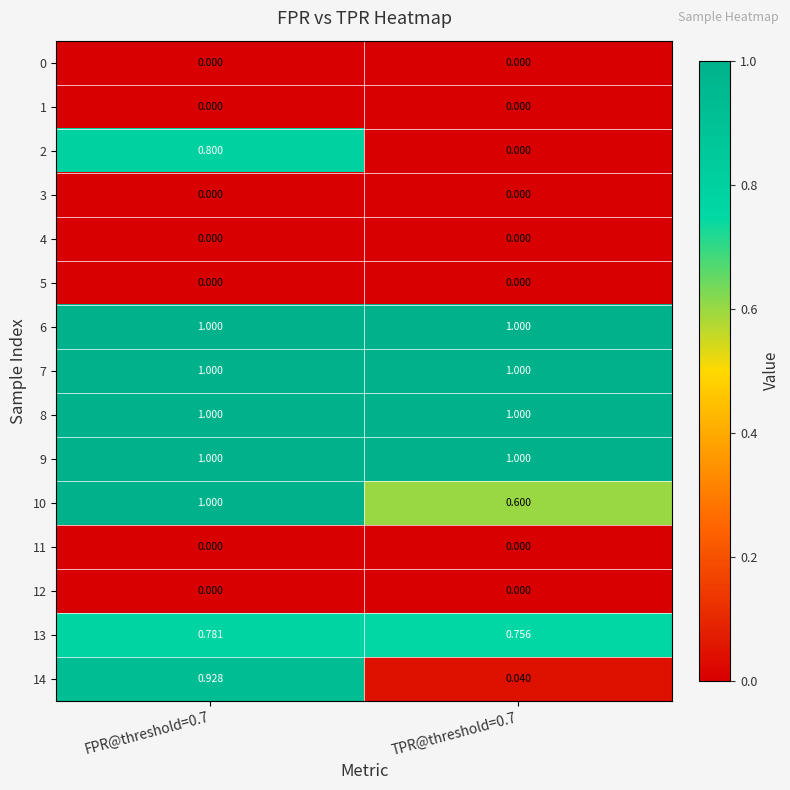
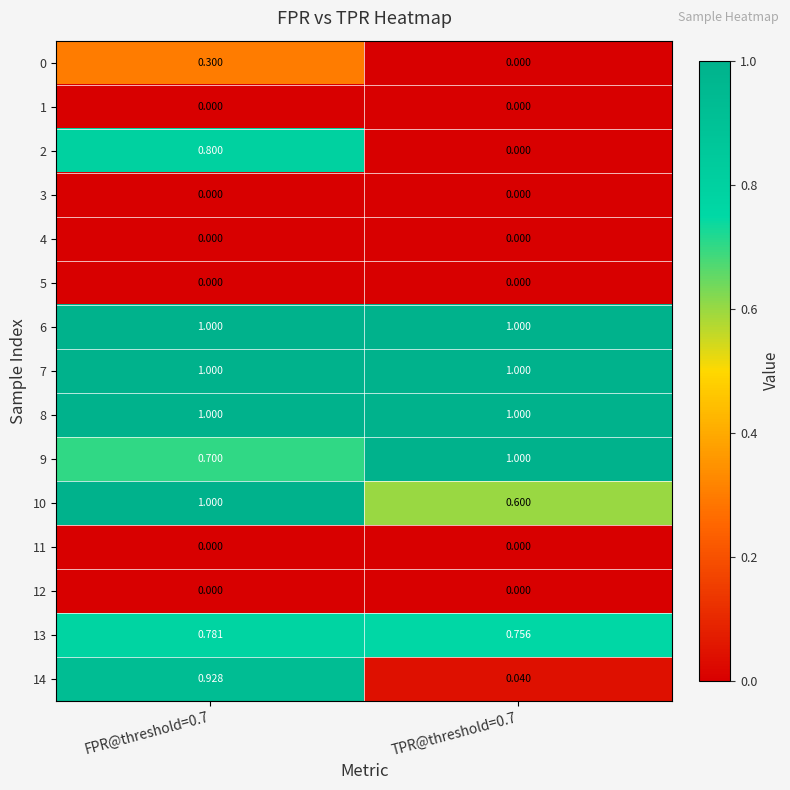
0, FPR@threshold=0.7: 0.000 -> 0.300
9, FPR@threshold=0.7: 1.000 -> 0.700
